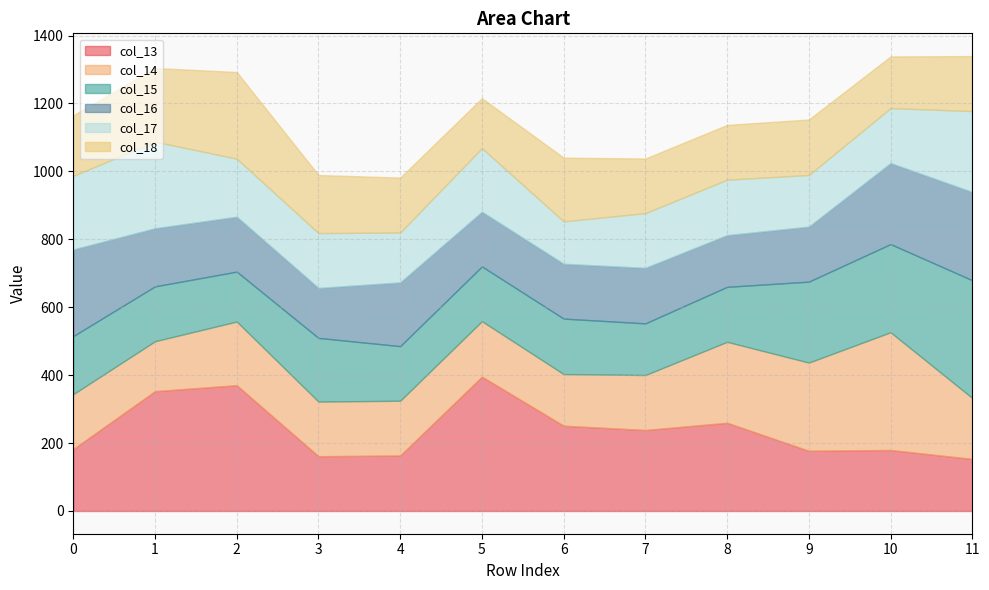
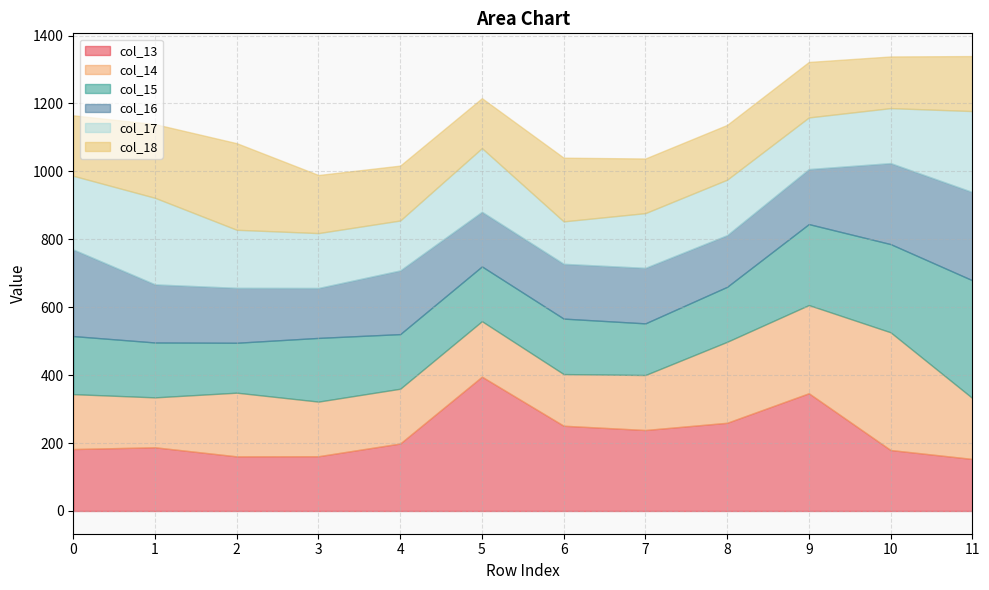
col_13, 1: 350 -> 190
col_13, 2: 370 -> 160
col_13, 4: 160 -> 200
col_13, 9: 180 -> 350
